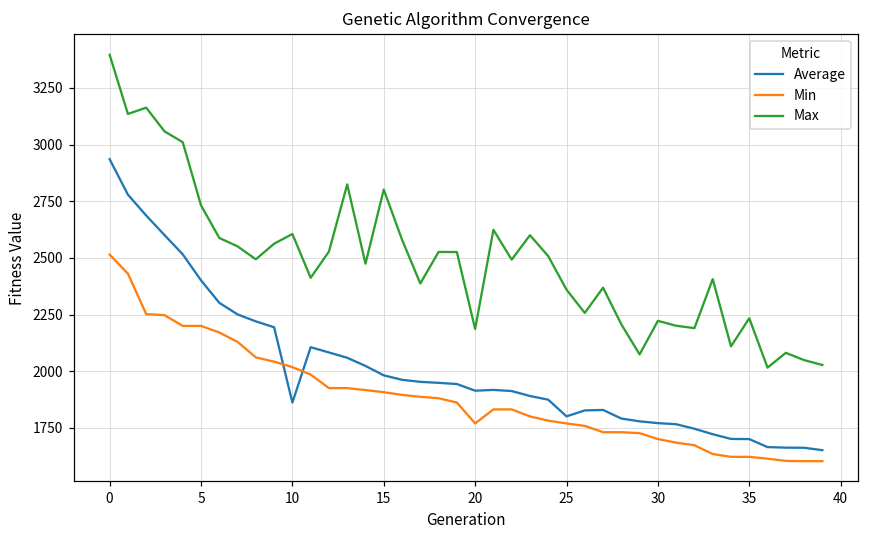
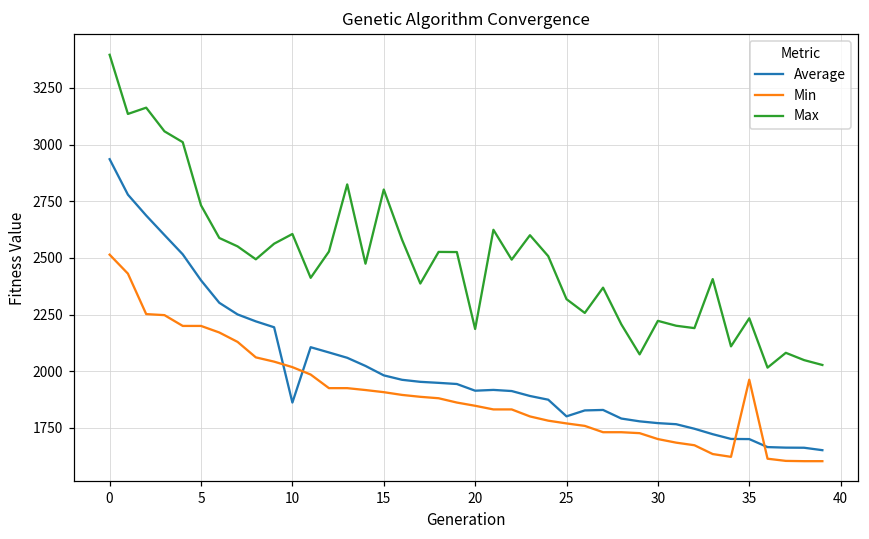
Min, 20: 1770 -> 1850
Max, 25: 2360 -> 2320
Min, 35: 1620 -> 1960
